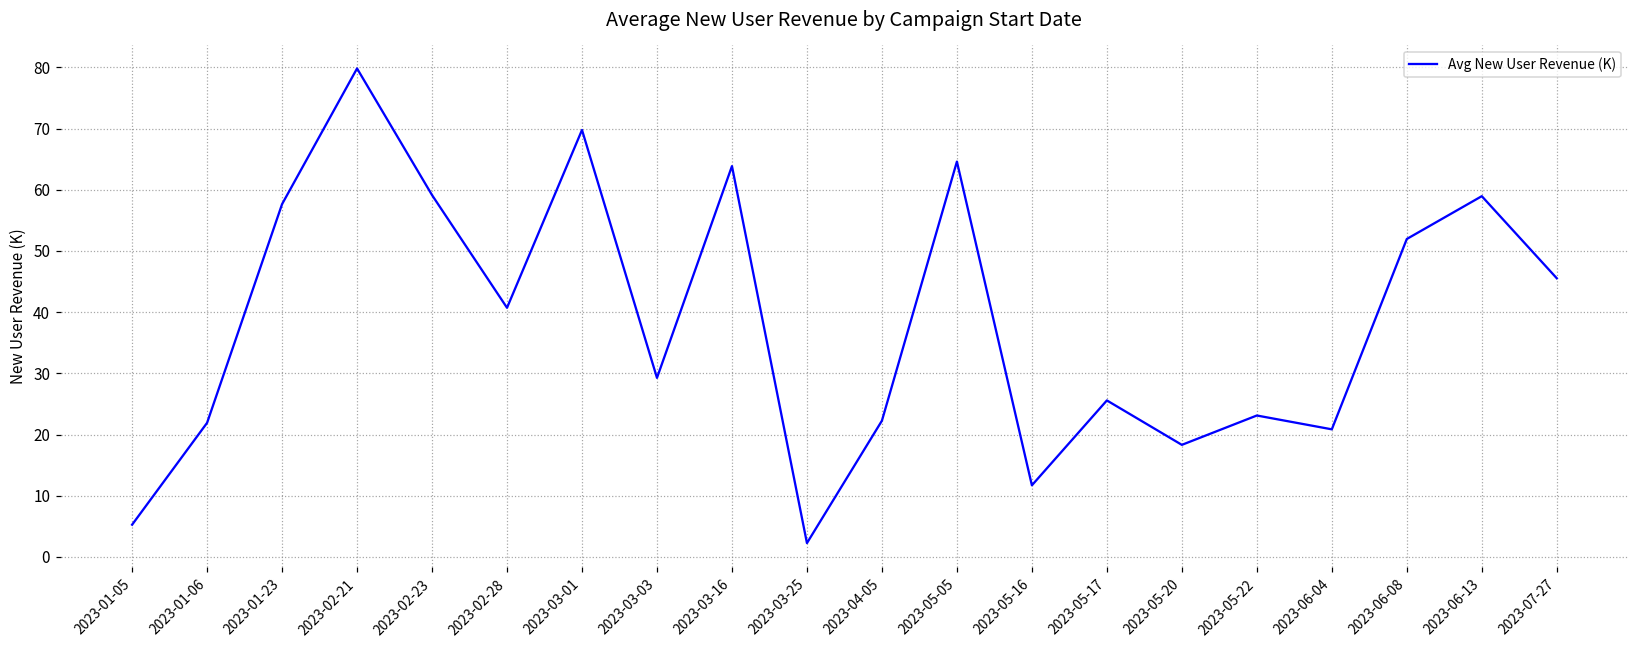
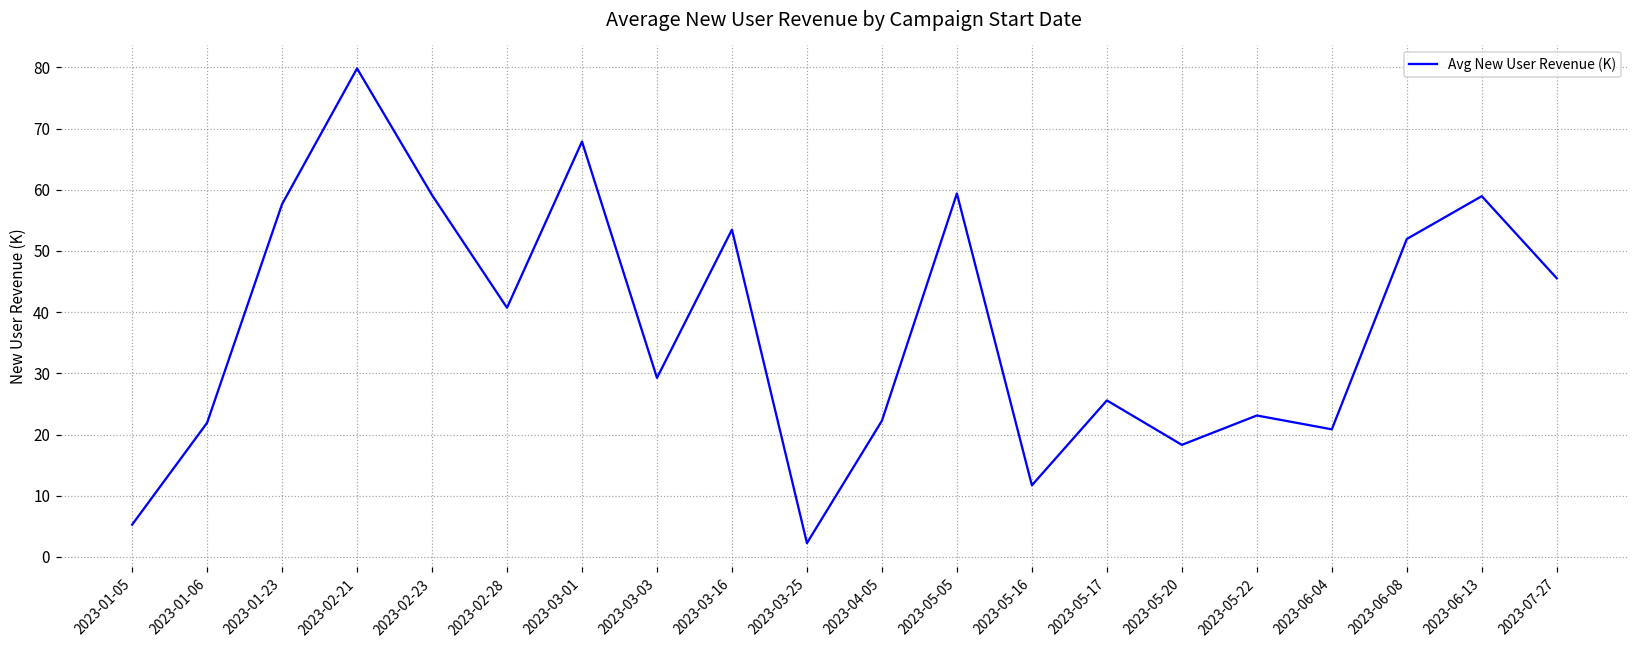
2023-03-01: 70 -> 68
2023-03-16: 64 -> 53
2023-05-05: 65 -> 59
